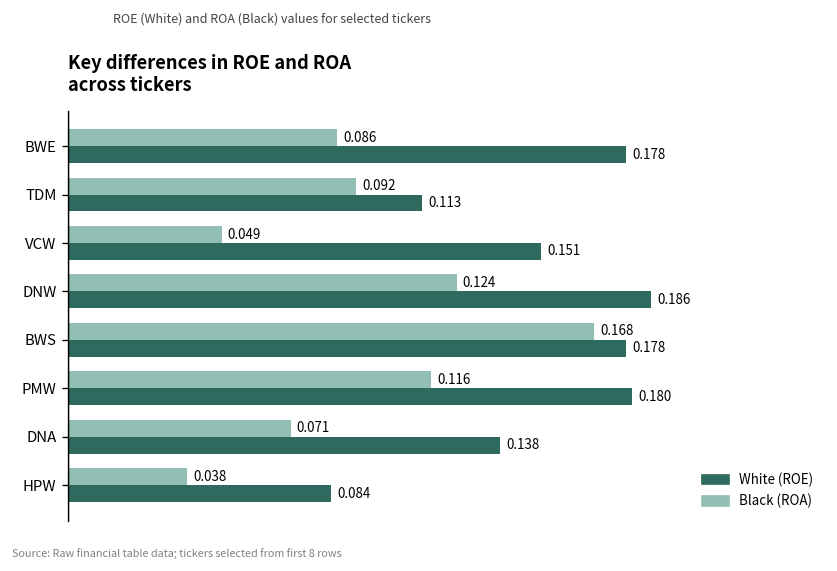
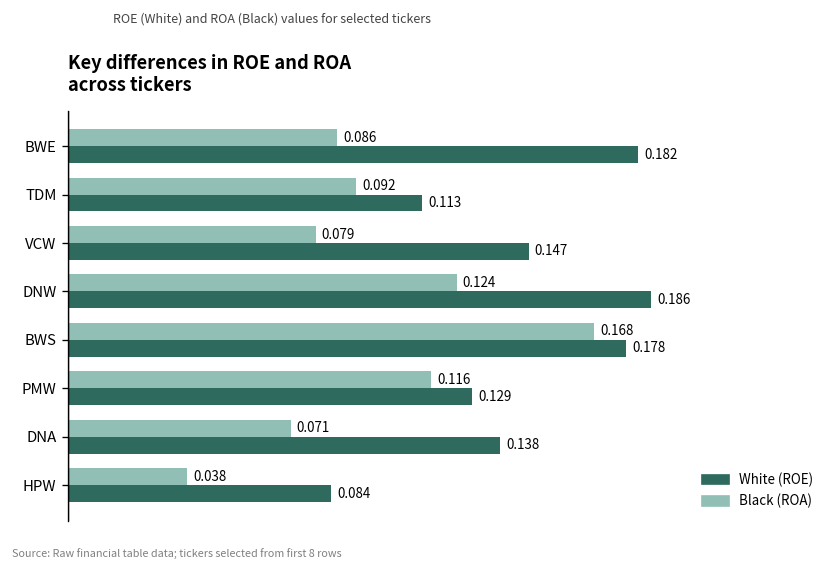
White (ROE), BWE: 0.178 -> 0.182
Black (ROA), VCW: 0.049 -> 0.079
White (ROE), VCW: 0.151 -> 0.147
White (ROE), PMW: 0.180 -> 0.129
